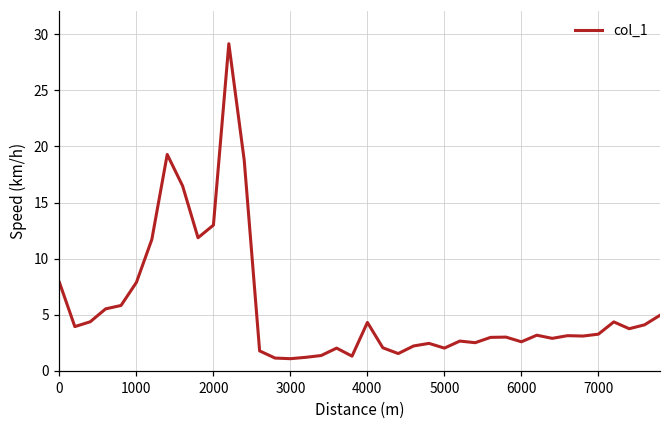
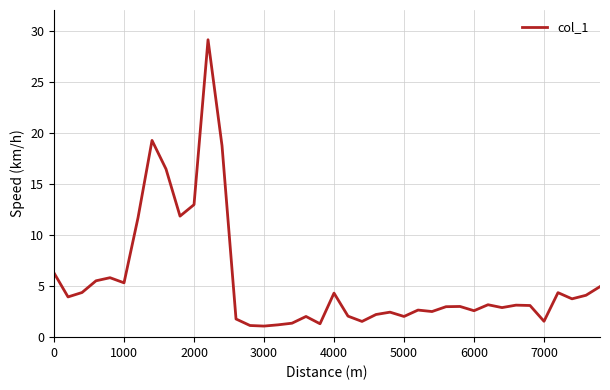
0: 7.9 -> 6.3
1000: 7.9 -> 5.3
7000: 3.3 -> 1.6
